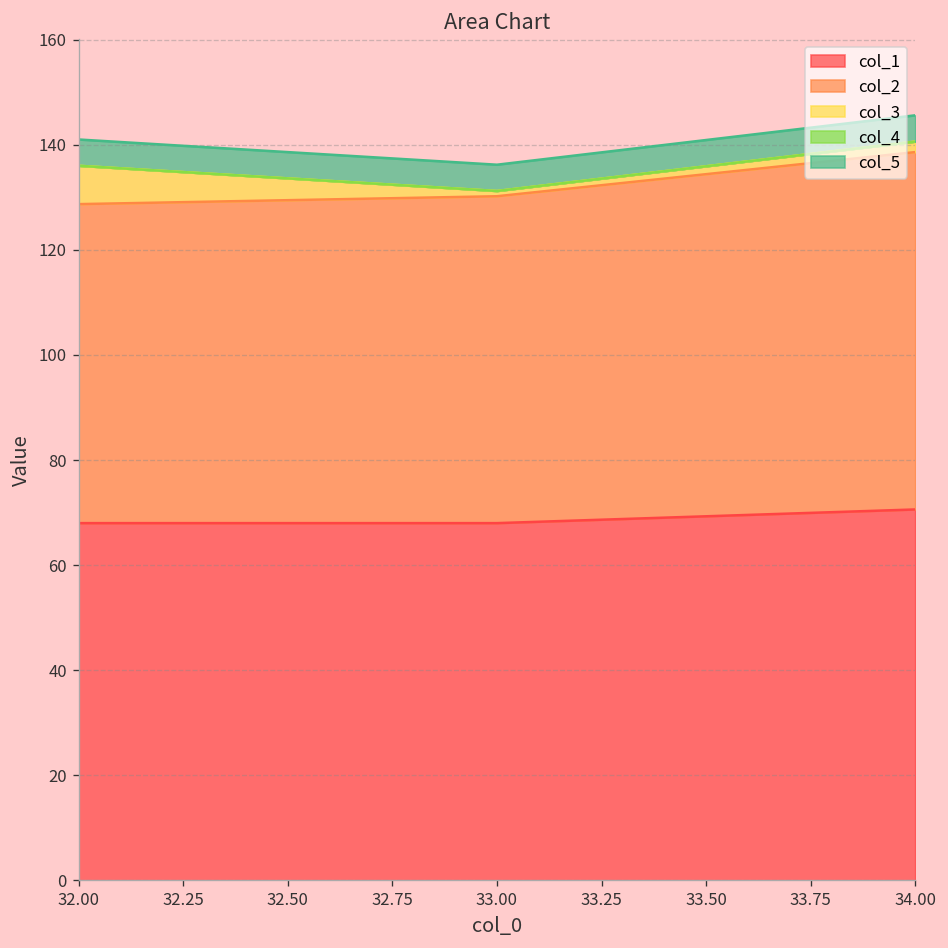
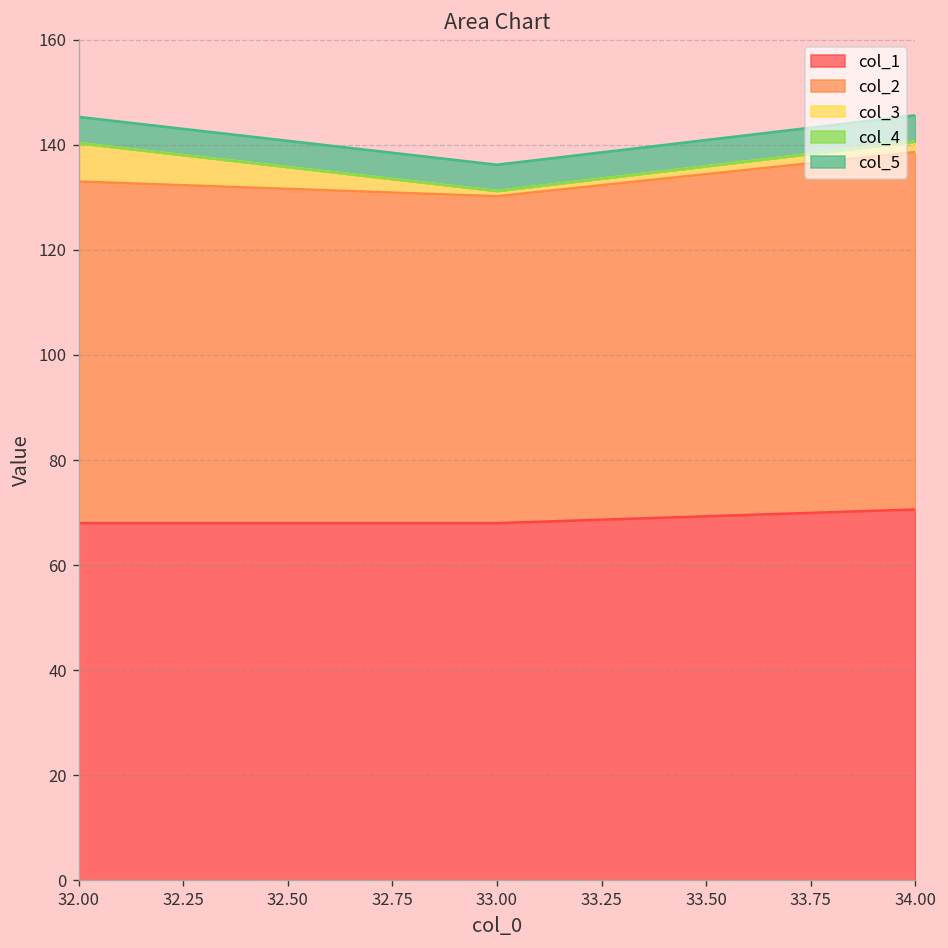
col_2, 32.00: 61 -> 65
